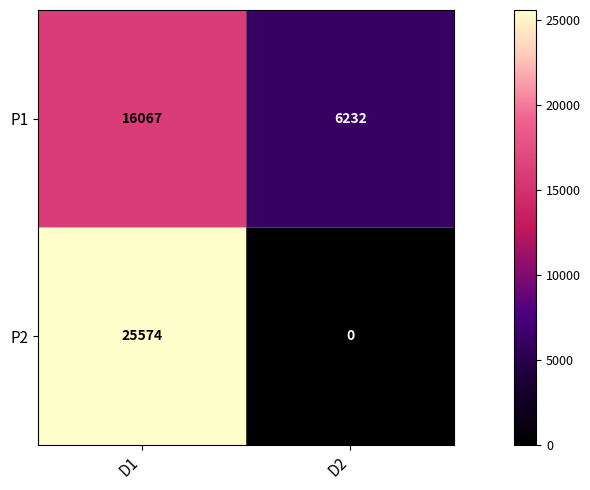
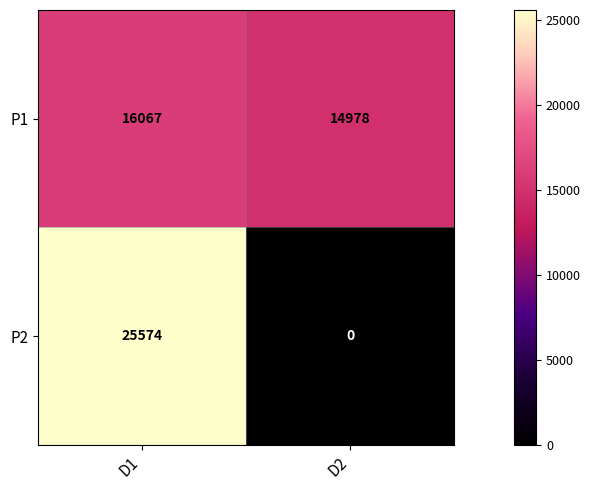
P1, D2: 6232 -> 14978
